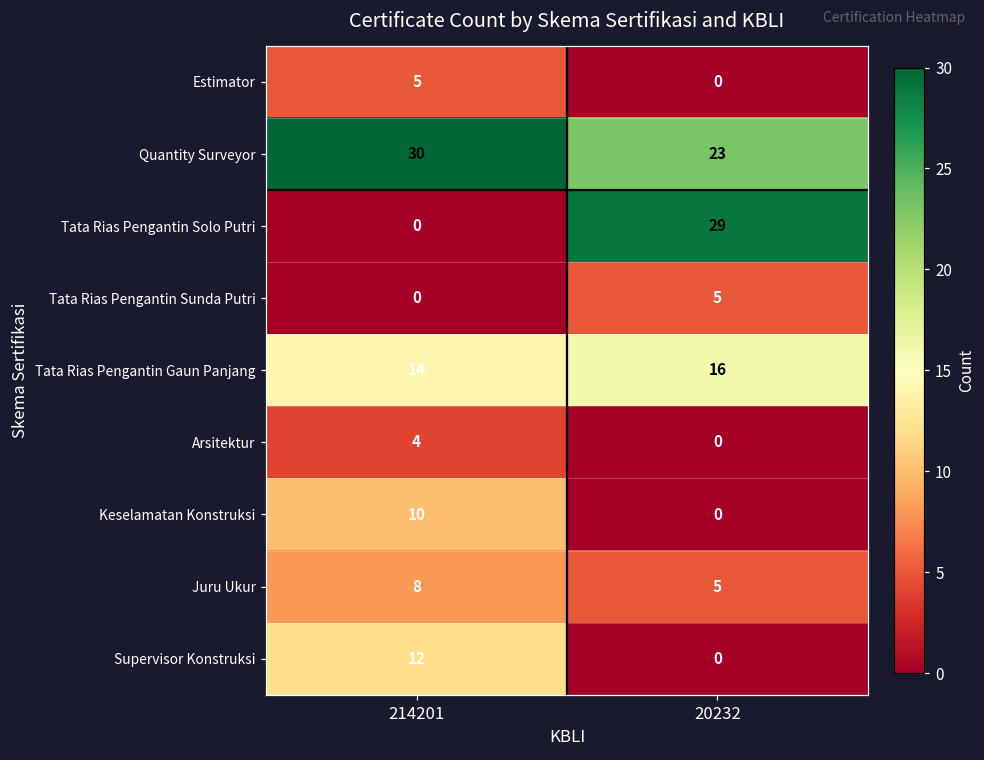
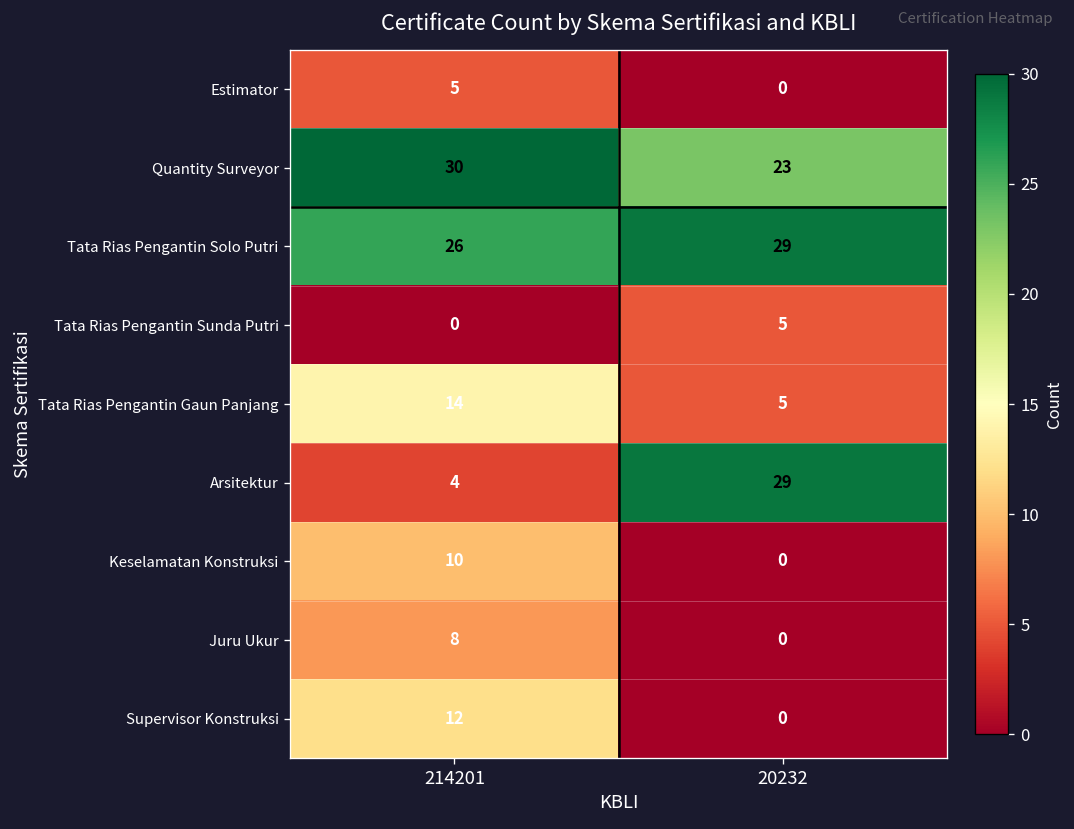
Tata Rias Pengantin Solo Putri, 214201: 0 -> 26
Tata Rias Pengantin Gaun Panjang, 20232: 16 -> 5
Arsitektur, 20232: 0 -> 29
Juru Ukur, 20232: 5 -> 0
